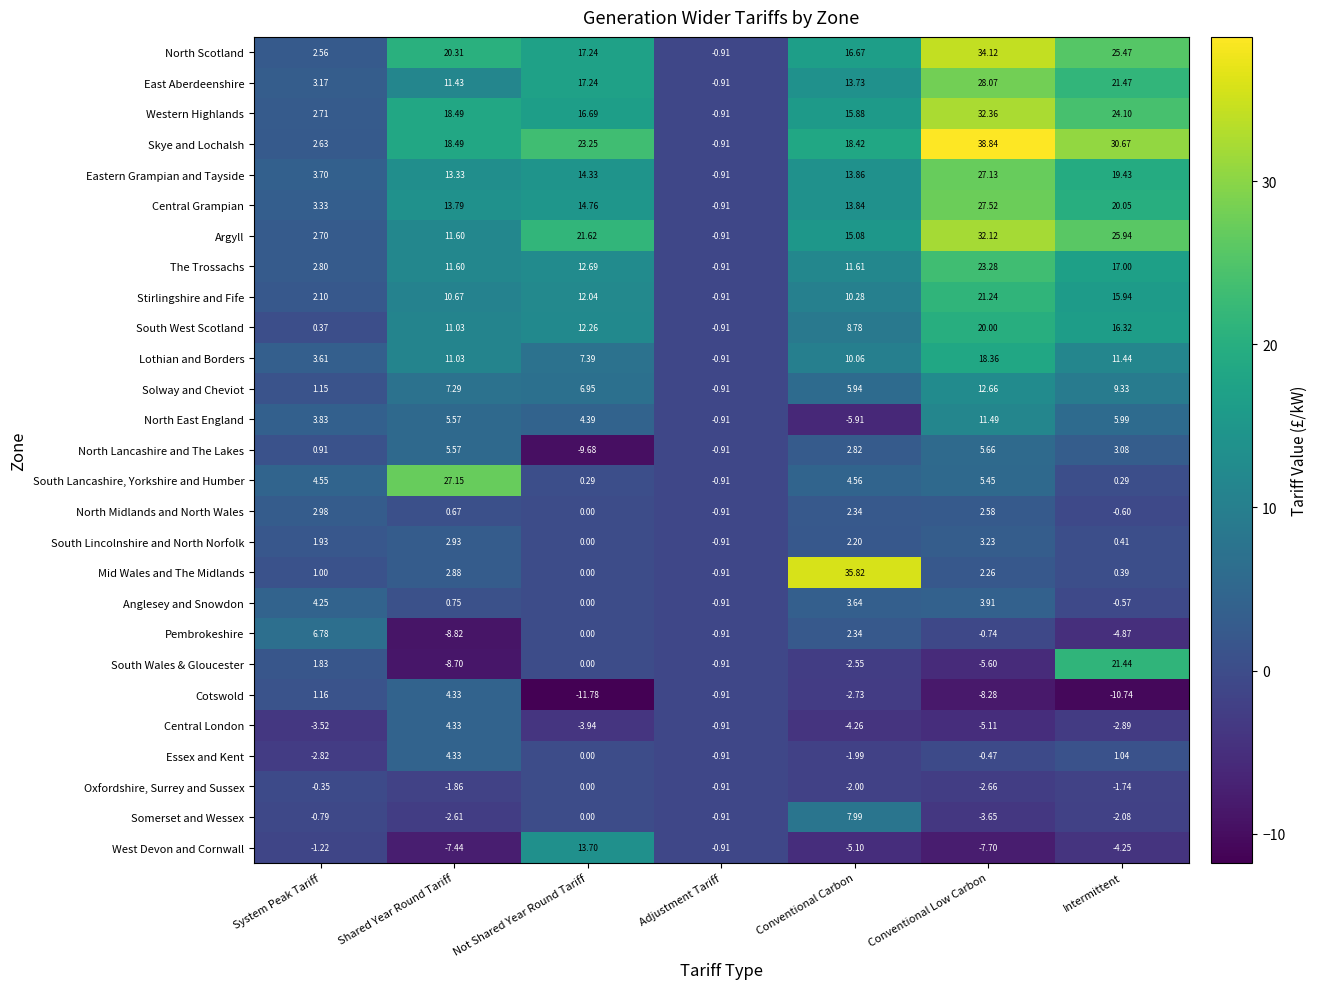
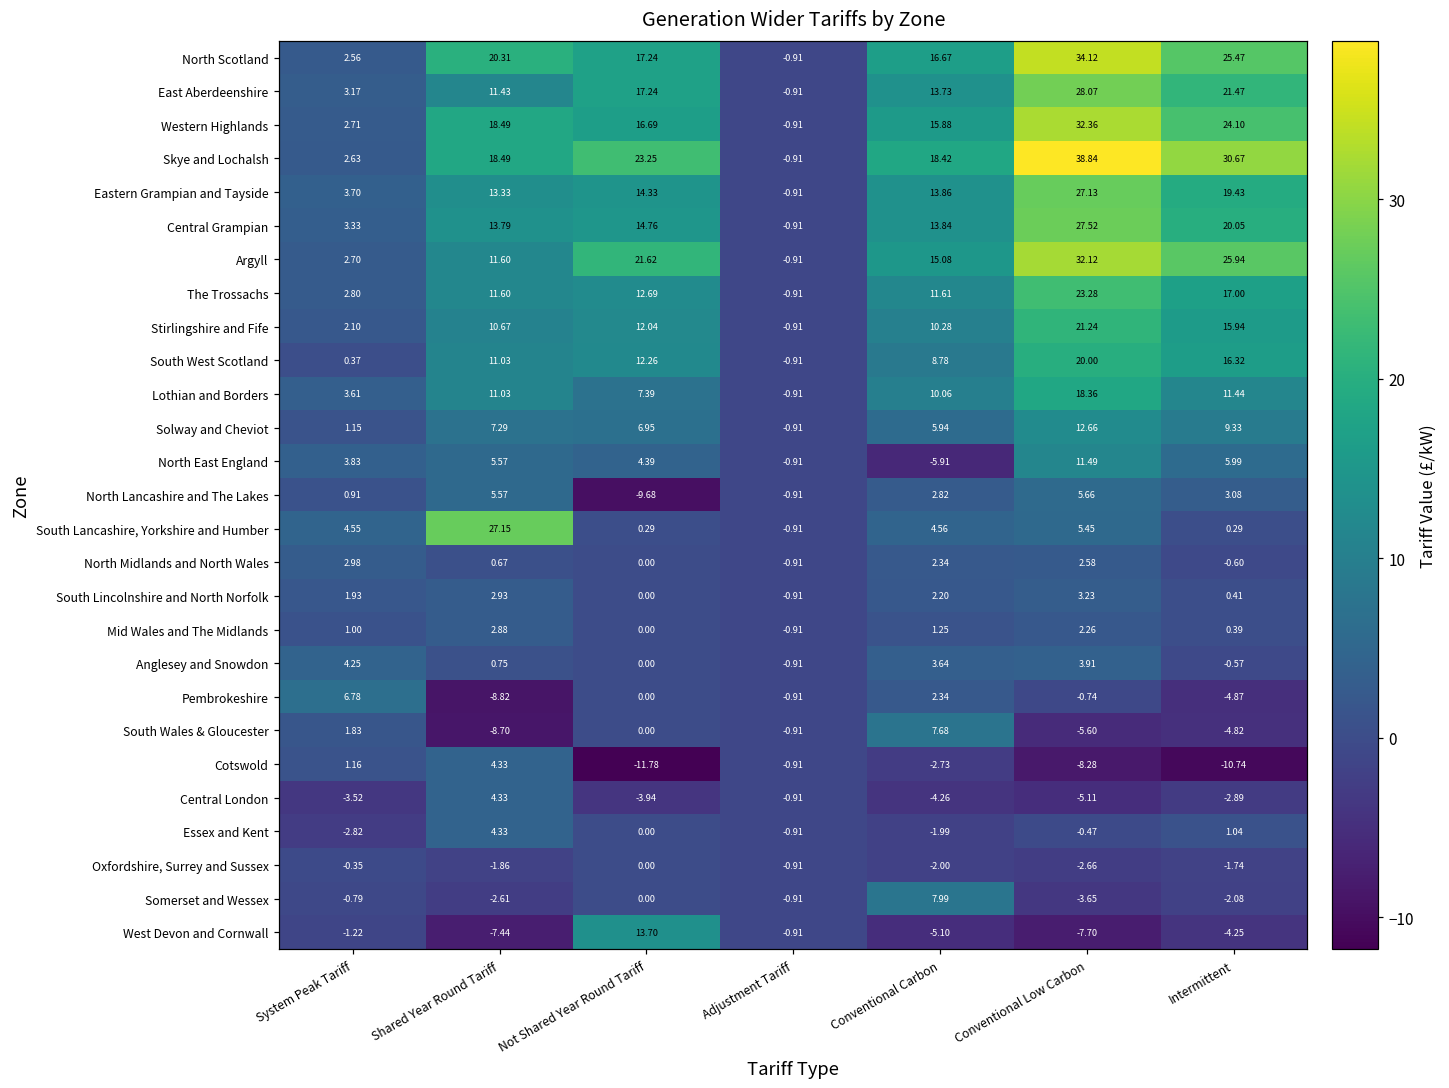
Mid Wales and The Midlands, Conventional Carbon: 35.82 -> 1.25
South Wales & Gloucester, Conventional Carbon: -2.55 -> 7.68
South Wales & Gloucester, Intermittent: 21.44 -> -4.82
